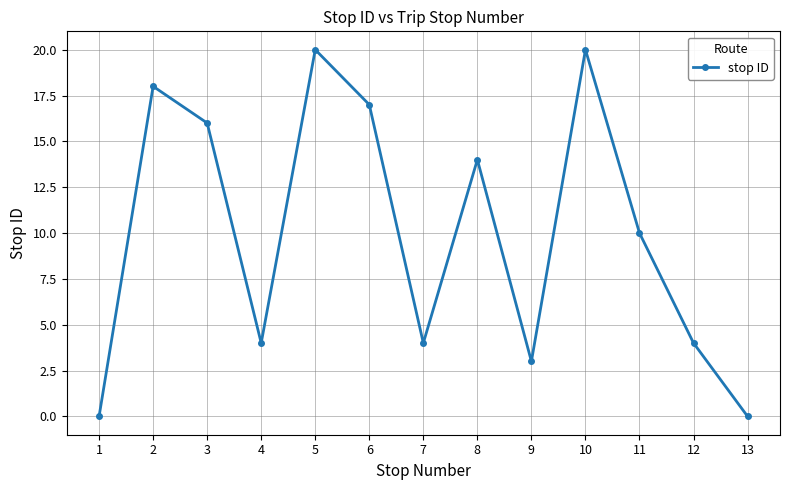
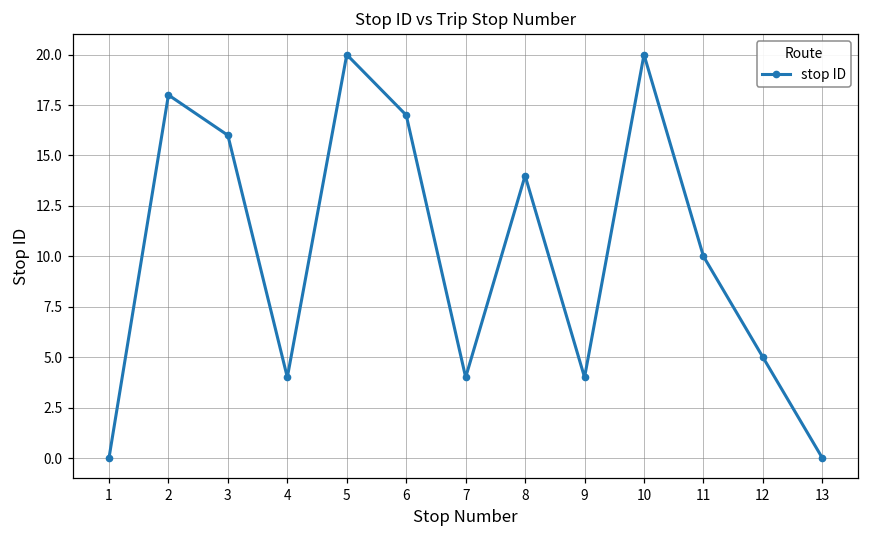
9: 3 -> 4
12: 4 -> 5
